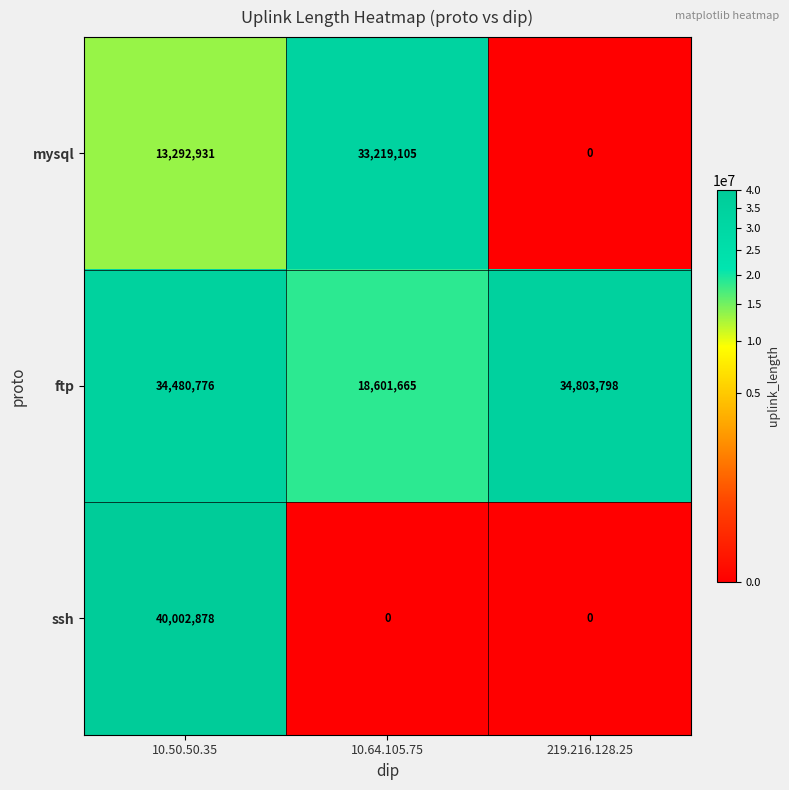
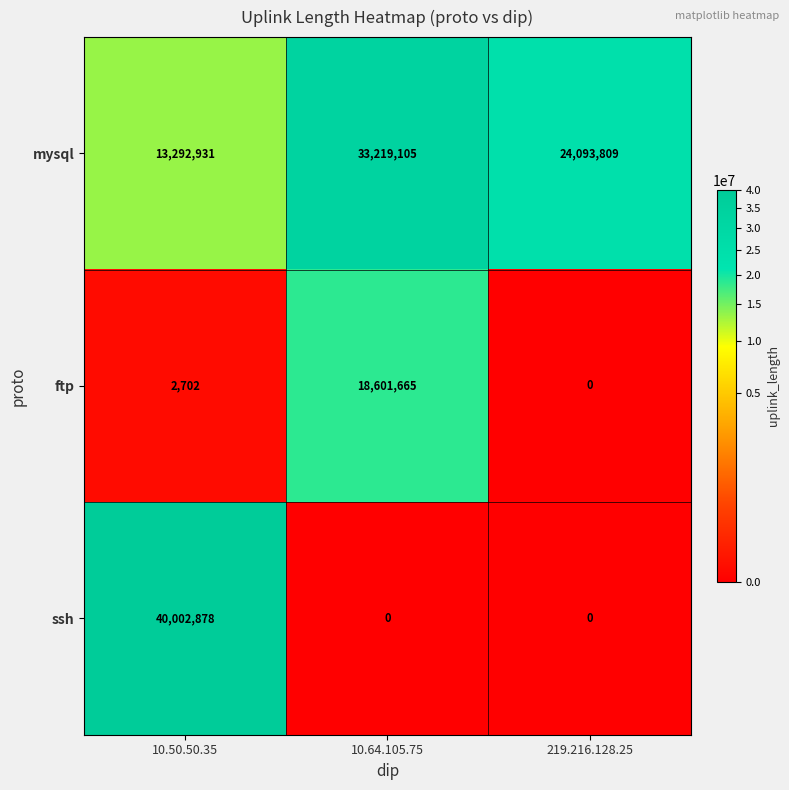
mysql, 219.216.128.25: 0 -> 24,093,809
ftp, 10.50.50.35: 34,480,776 -> 2,702
ftp, 219.216.128.25: 34,803,798 -> 0
